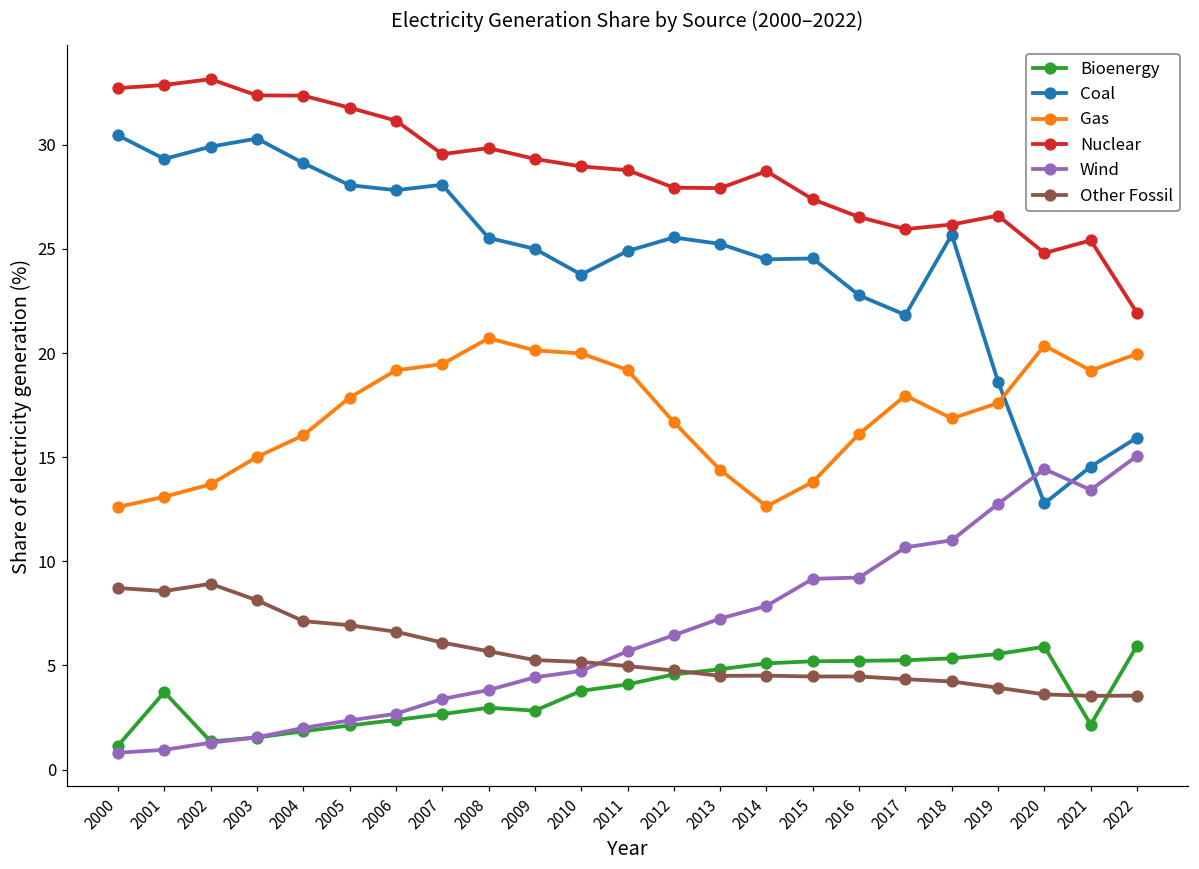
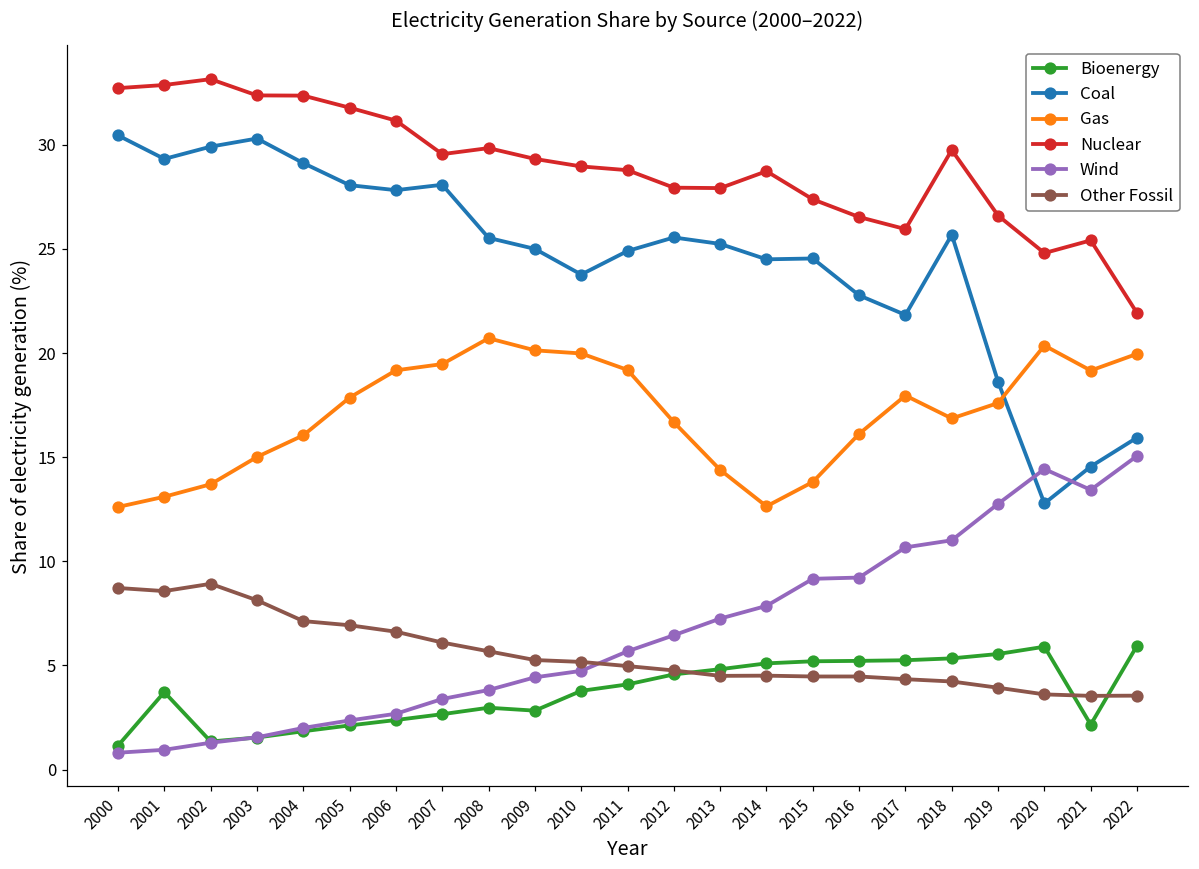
Nuclear, 2018: 26.2 -> 29.8
